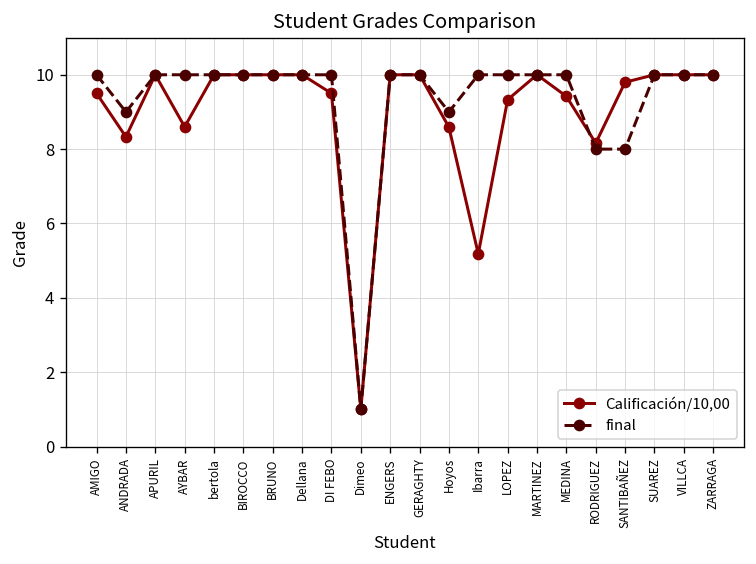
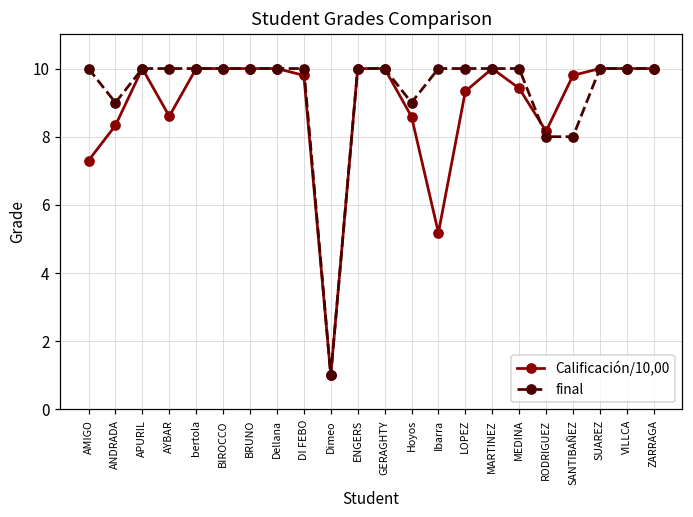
Calificación/10,00, AMIGO: 9.5 -> 7.3
Calificación/10,00, DI FEBO: 9.5 -> 9.8
